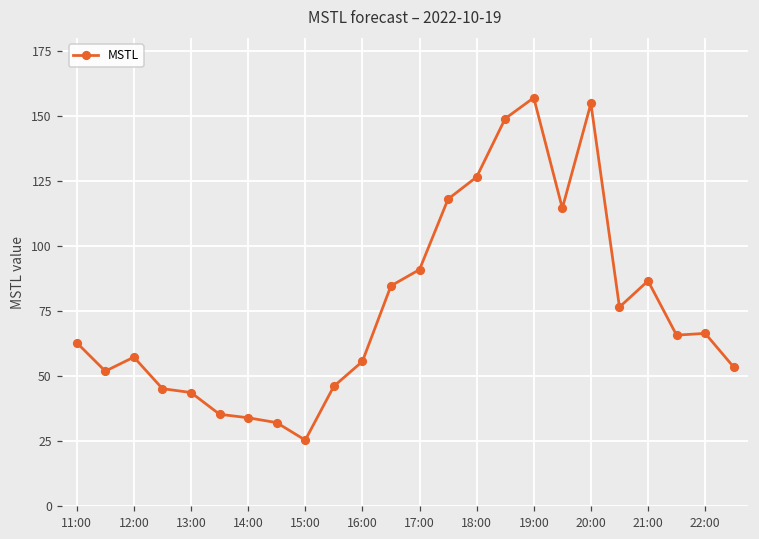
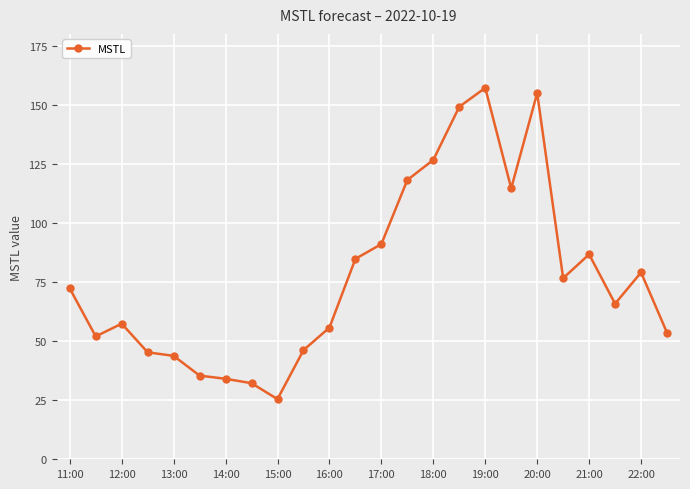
11:00: 63 -> 72
22:00: 67 -> 79
